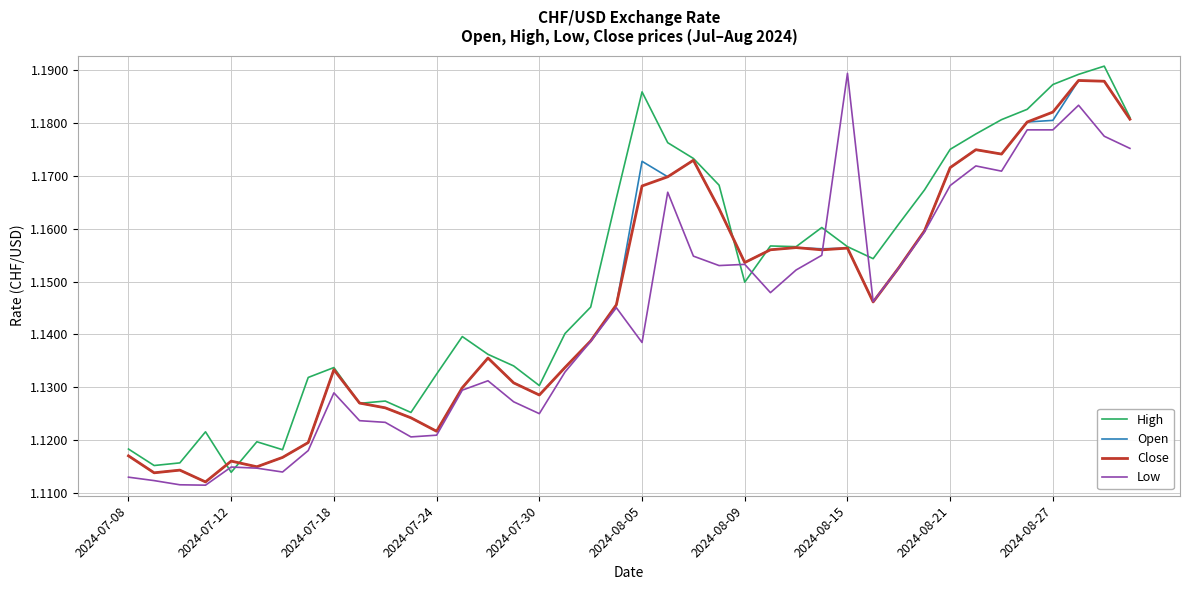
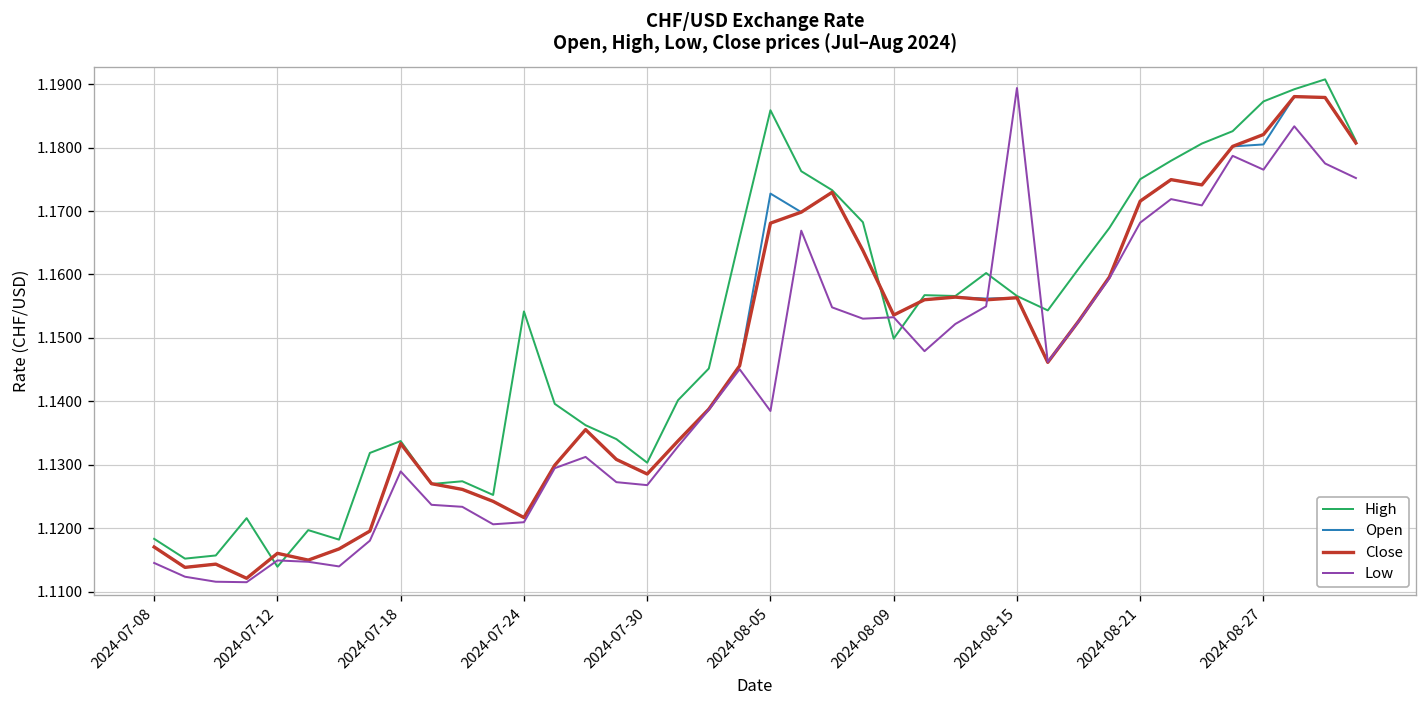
Low, 2024-07-08: 1.113 -> 1.115
High, 2024-07-24: 1.133 -> 1.154
Low, 2024-07-30: 1.125 -> 1.127
Low, 2024-08-27: 1.179 -> 1.177
